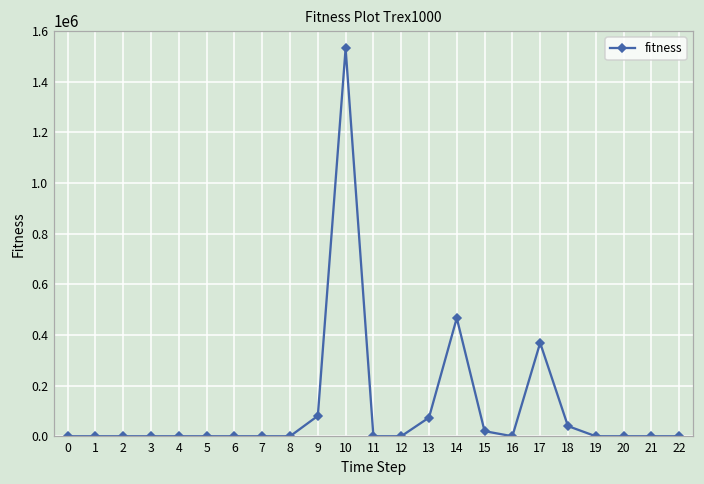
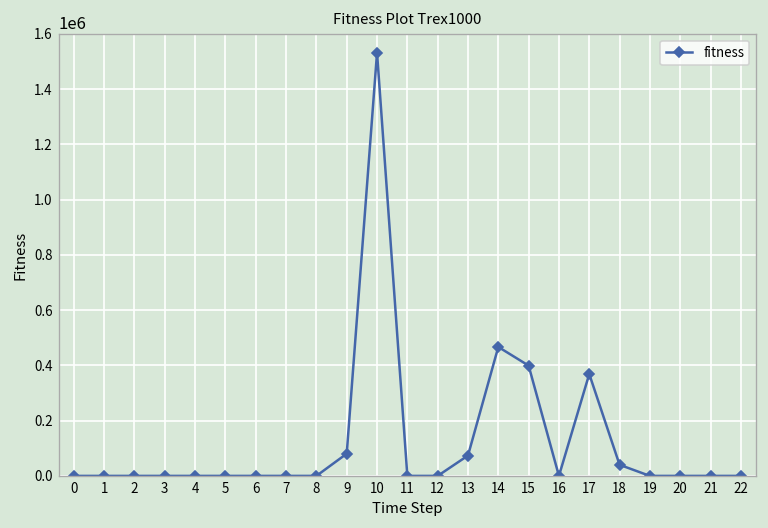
15: 20000 -> 400000
